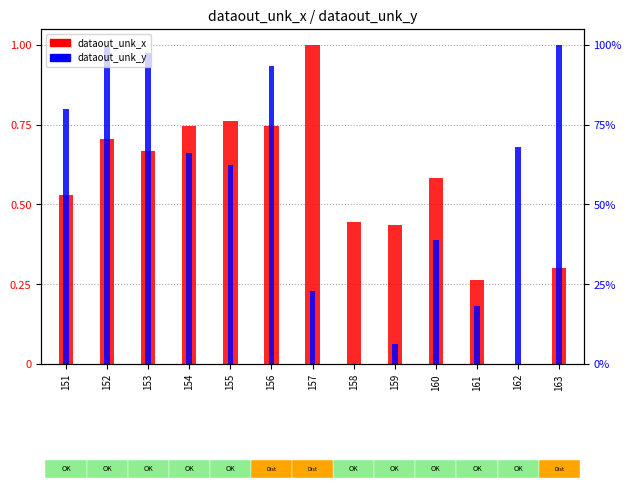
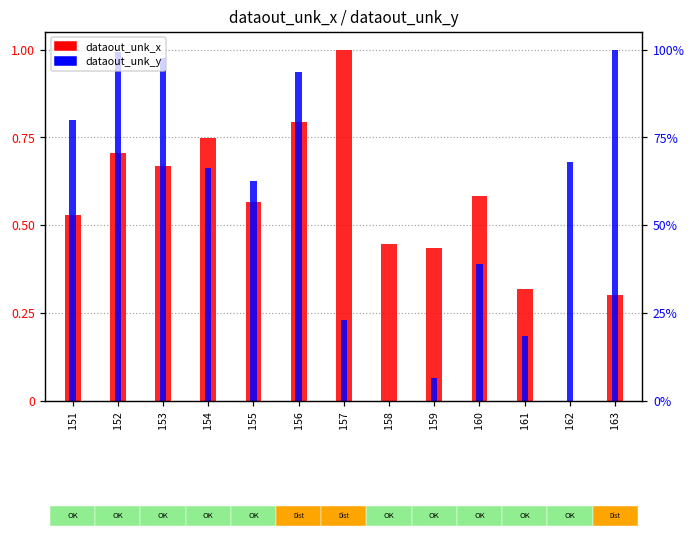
dataout_unk_x / dataout_unk_y, dataout_unk_x, 155: 0.76 -> 0.57
dataout_unk_x / dataout_unk_y, dataout_unk_x, 156: 0.74 -> 0.79
dataout_unk_x / dataout_unk_y, dataout_unk_x, 161: 0.26 -> 0.32
